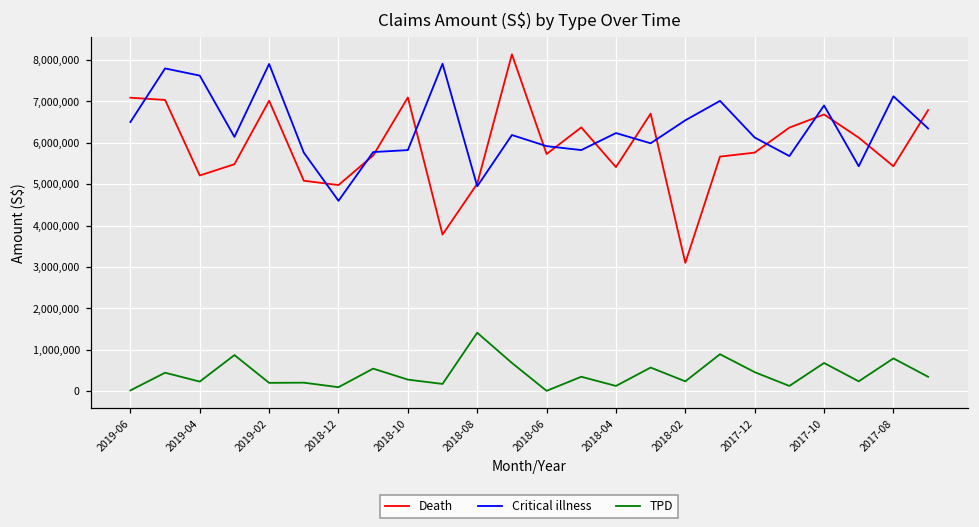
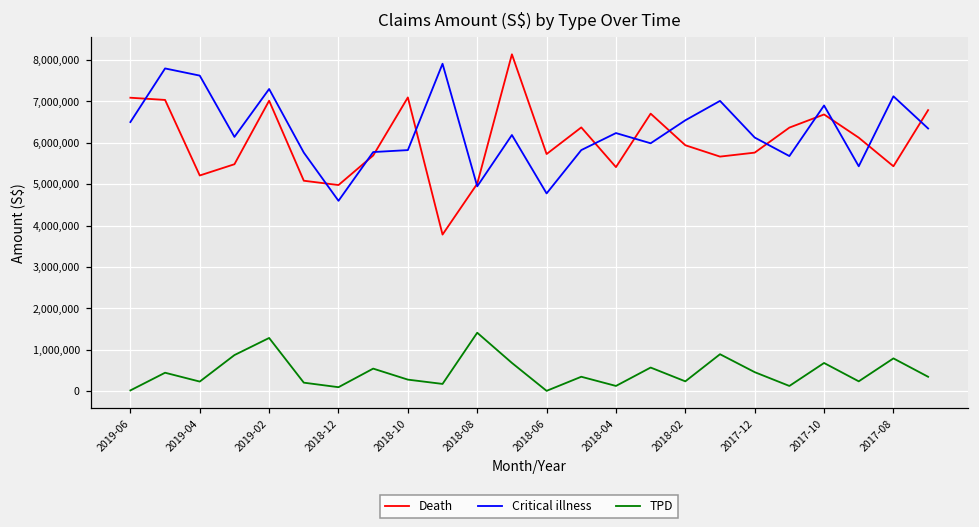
Critical illness, 2019-02: 7,900,000 -> 7,300,000
TPD, 2019-02: 200,000 -> 1,300,000
Critical illness, 2018-06: 5,900,000 -> 4,800,000
Death, 2018-02: 3,100,000 -> 5,900,000
